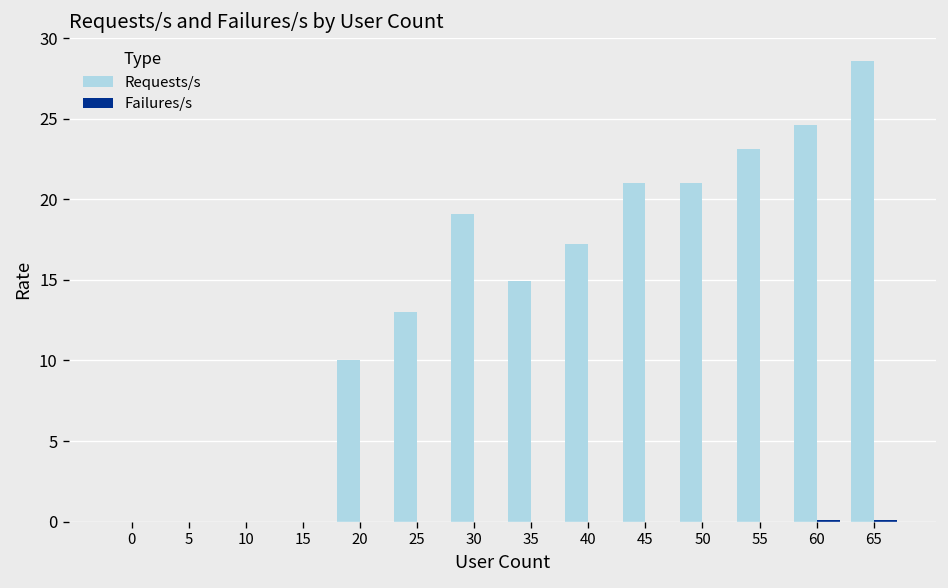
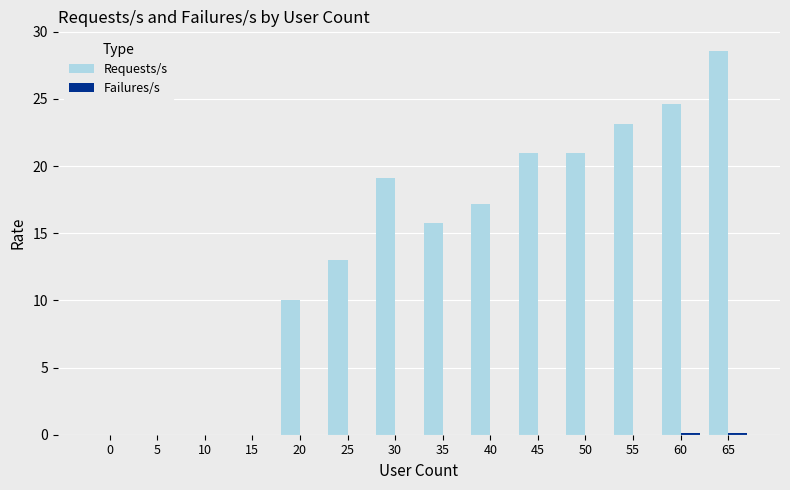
Requests/s, 35: 14.9 -> 15.8
